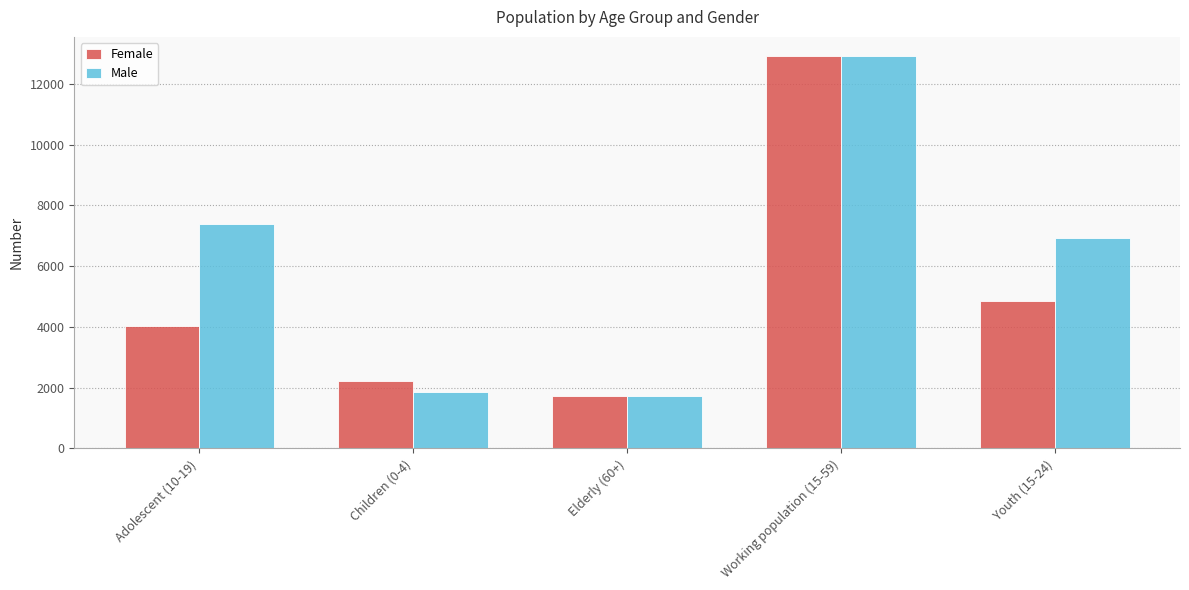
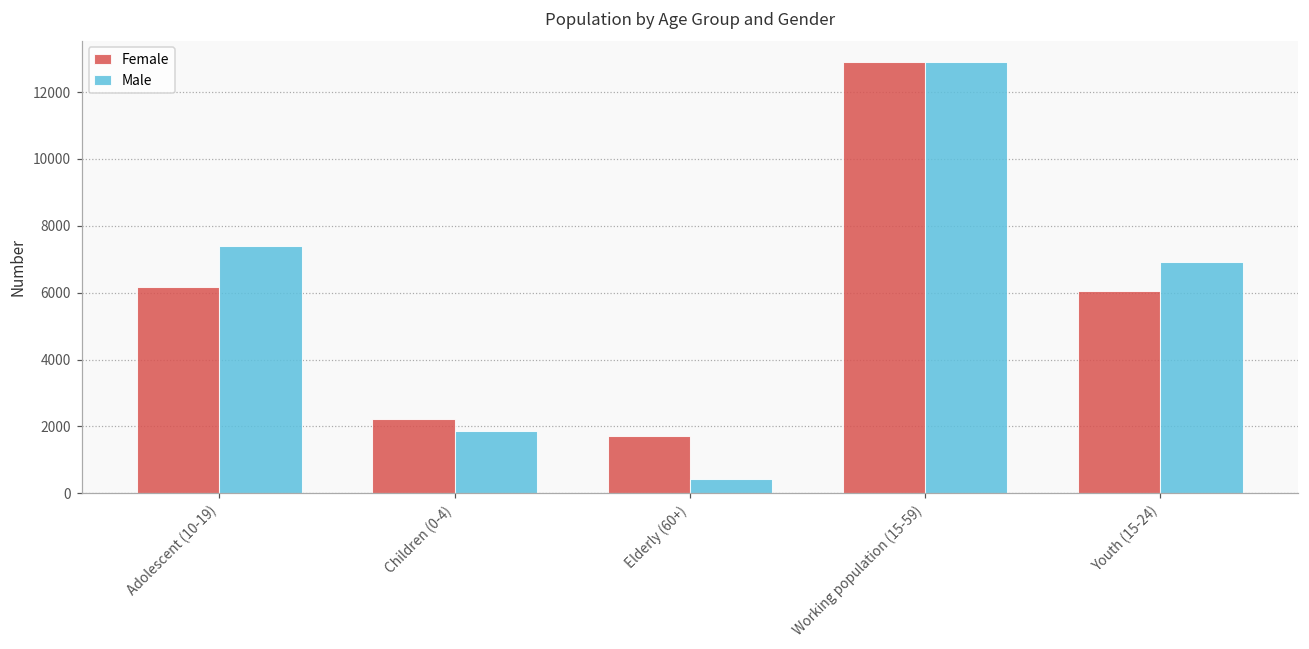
Female, Adolescent (10-19): 4000 -> 6200
Male, Elderly (60+): 1700 -> 400
Female, Youth (15-24): 4800 -> 6000
